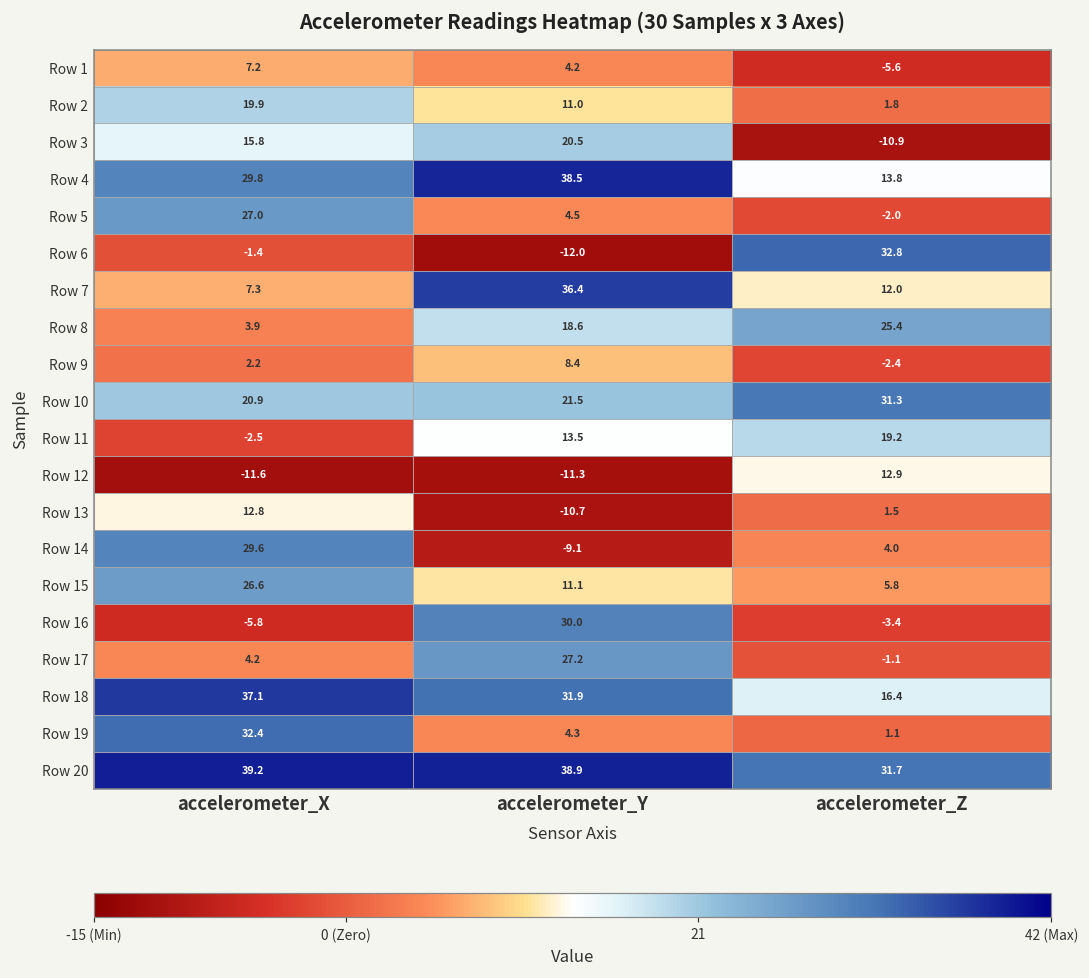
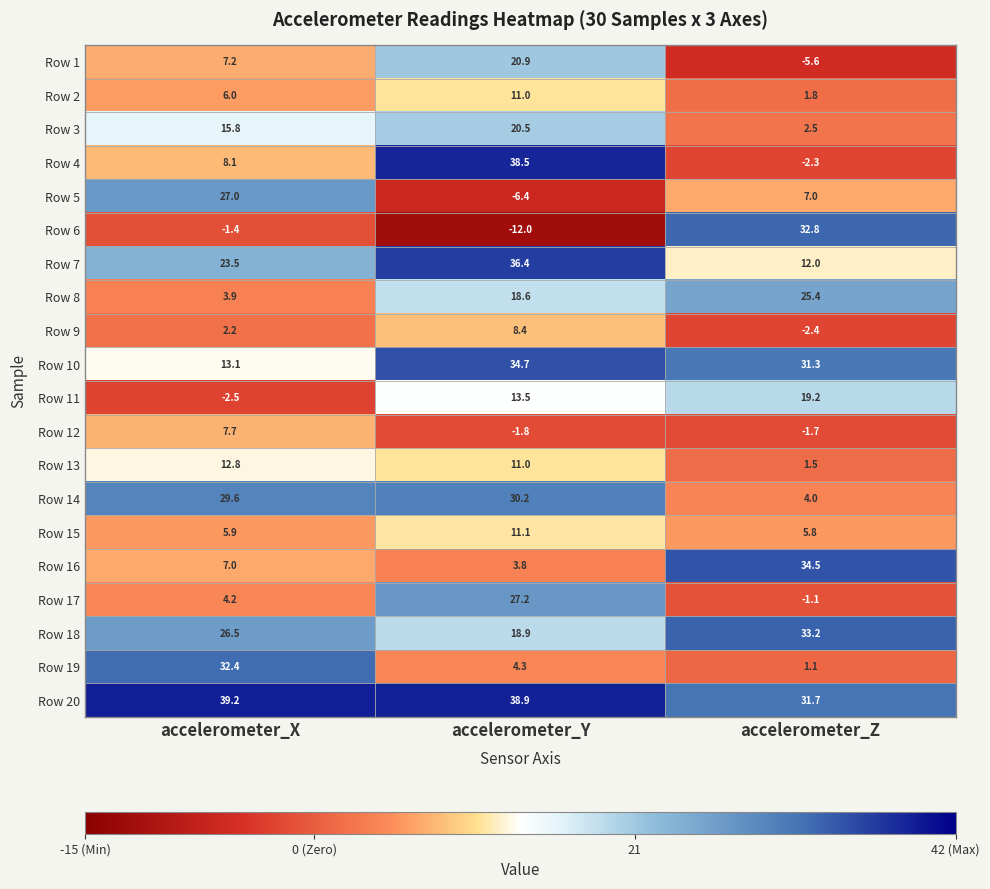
Row 1, accelerometer_Y: 4.2 -> 20.9
Row 2, accelerometer_X: 19.9 -> 6.0
Row 3, accelerometer_Z: -10.9 -> 2.5
Row 4, accelerometer_X: 29.8 -> 8.1
Row 4, accelerometer_Z: 13.8 -> -2.3
Row 5, accelerometer_Y: 4.5 -> -6.4
Row 5, accelerometer_Z: -2.0 -> 7.0
Row 7, accelerometer_X: 7.3 -> 23.5
Row 10, accelerometer_X: 20.9 -> 13.1
Row 10, accelerometer_Y: 21.5 -> 34.7
Row 12, accelerometer_X: -11.6 -> 7.7
Row 12, accelerometer_Y: -11.3 -> -1.8
Row 12, accelerometer_Z: 12.9 -> -1.7
Row 13, accelerometer_Y: -10.7 -> 11.0
Row 14, accelerometer_Y: -9.1 -> 30.2
Row 15, accelerometer_X: 26.6 -> 5.9
Row 16, accelerometer_X: -5.8 -> 7.0
Row 16, accelerometer_Y: 30.0 -> 3.8
Row 16, accelerometer_Z: -3.4 -> 34.5
Row 18, accelerometer_X: 37.1 -> 26.5
Row 18, accelerometer_Y: 31.9 -> 18.9
Row 18, accelerometer_Z: 16.4 -> 33.2
